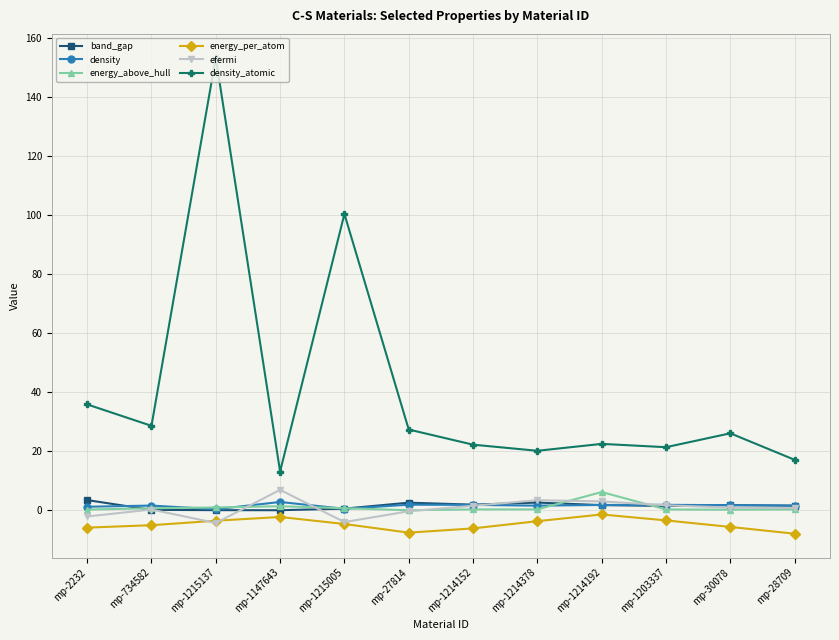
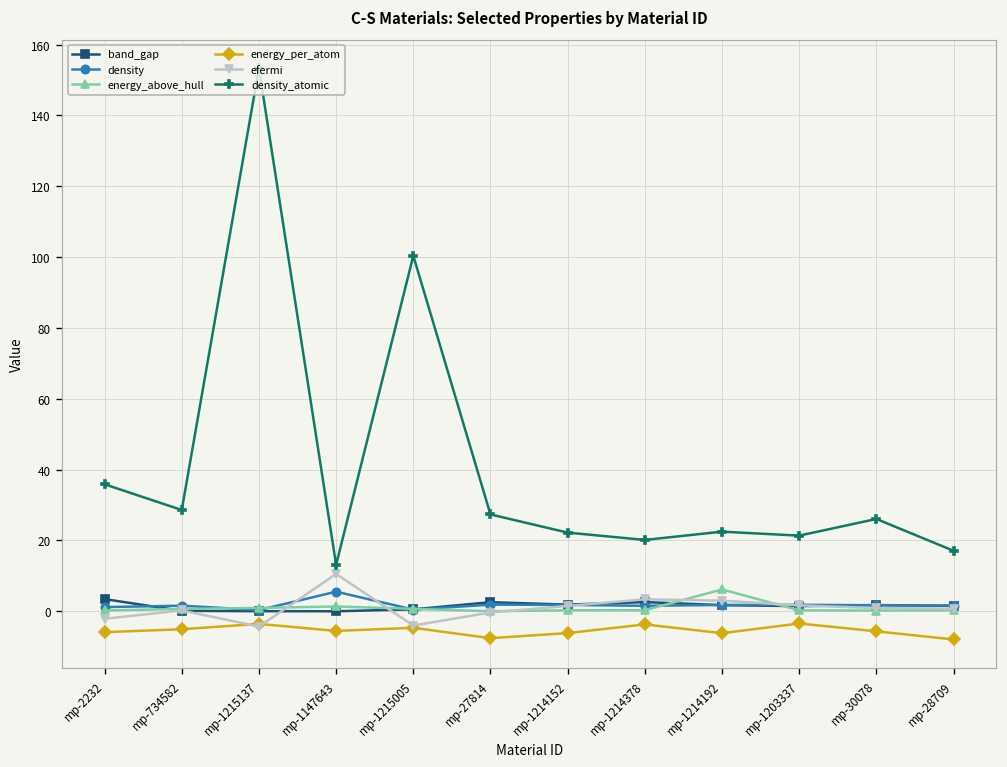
density, mp-1147643: 3 -> 6
energy_per_atom, mp-1147643: -2 -> -6
efermi, mp-1147643: 7 -> 11
energy_per_atom, mp-1214192: -1 -> -6
